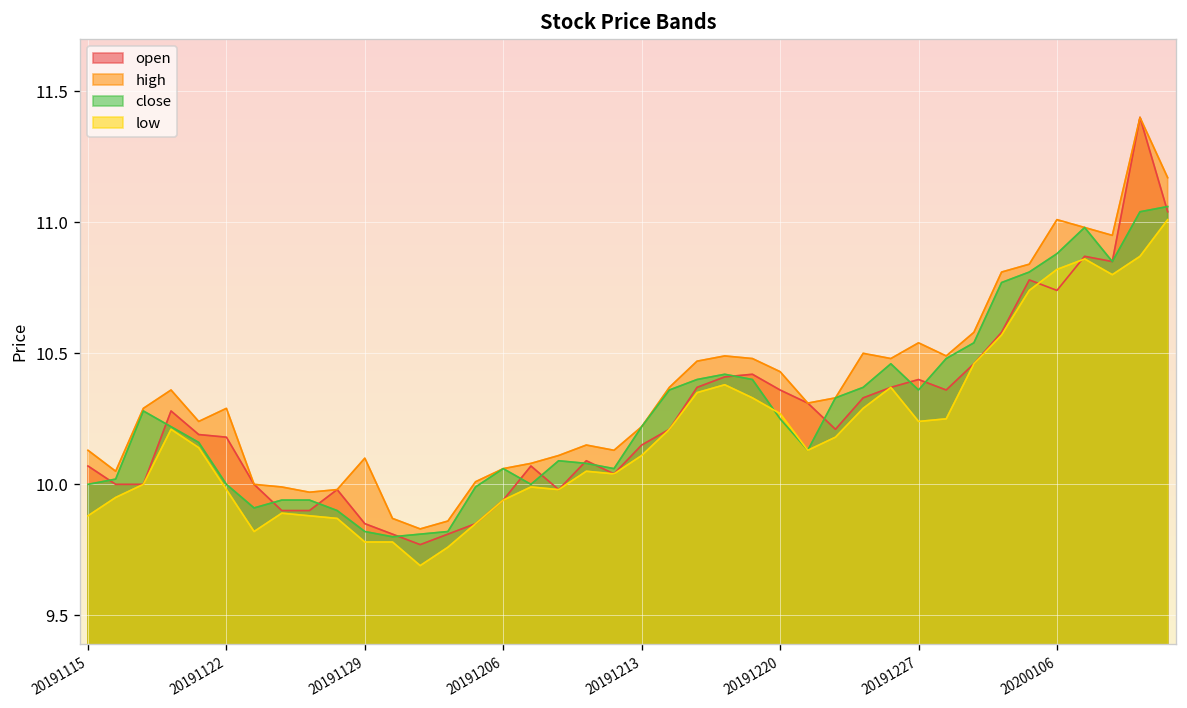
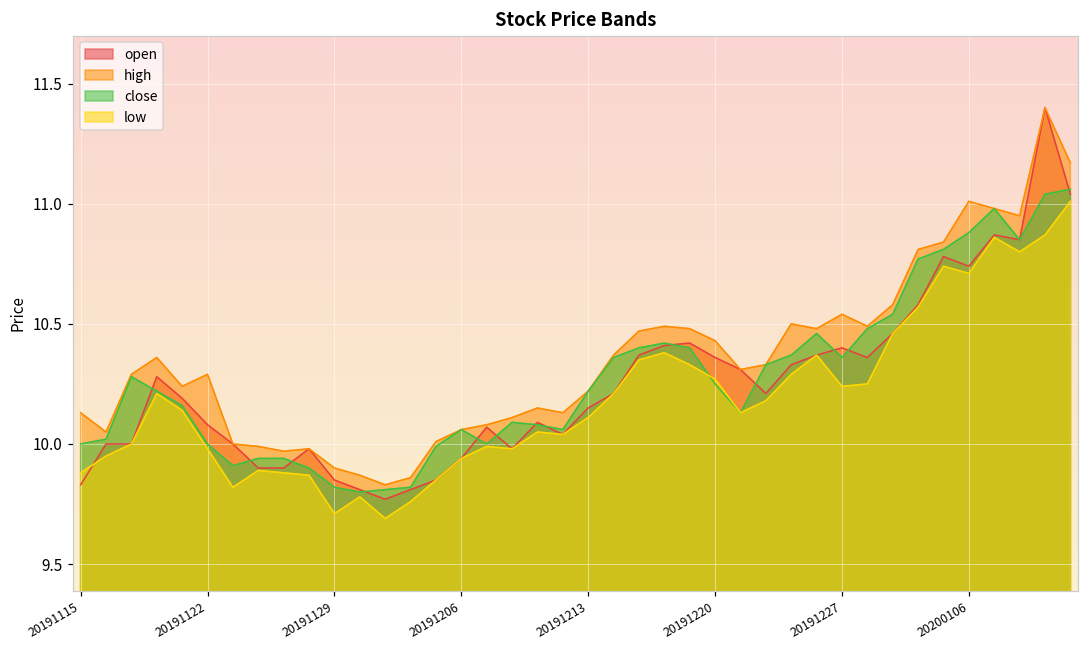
open, 20191115: 10.07 -> 9.83
open, 20191122: 10.18 -> 10.08
high, 20191129: 10.1 -> 9.9
low, 20191129: 9.78 -> 9.71
low, 20200106: 10.82 -> 10.71
